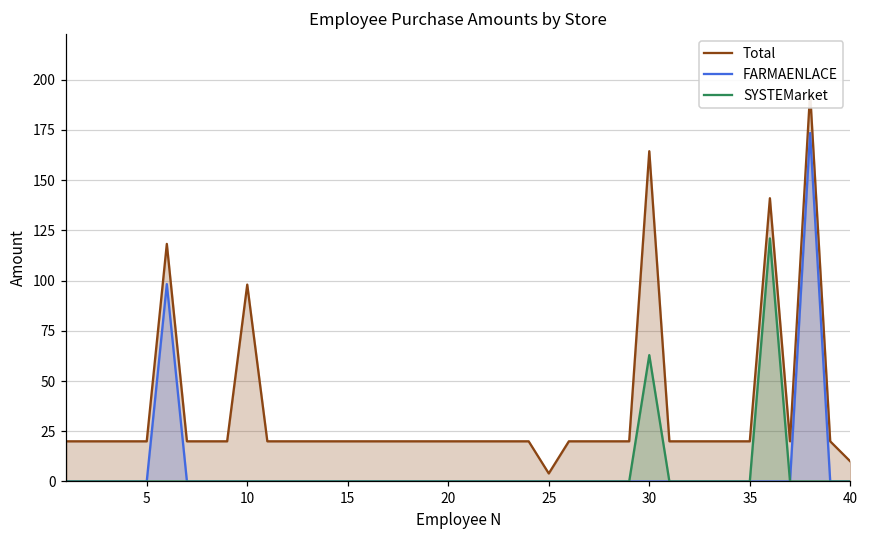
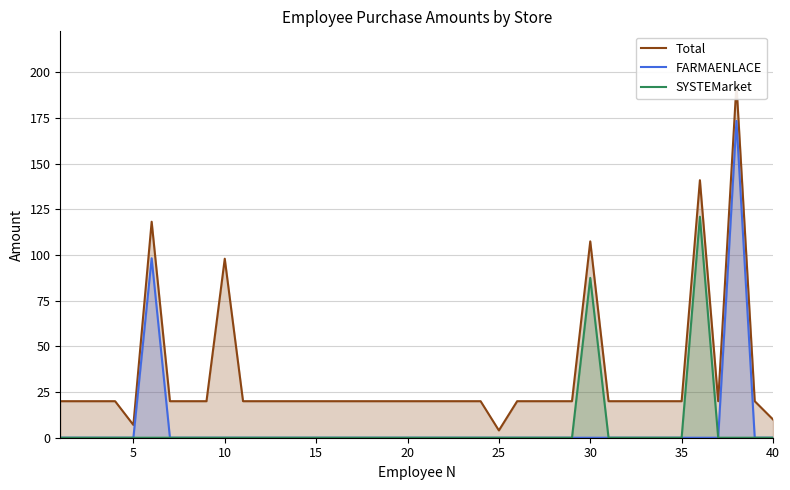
Total, 5: 20 -> 7
Total, 30: 164 -> 108
SYSTEMarket, 30: 63 -> 88
